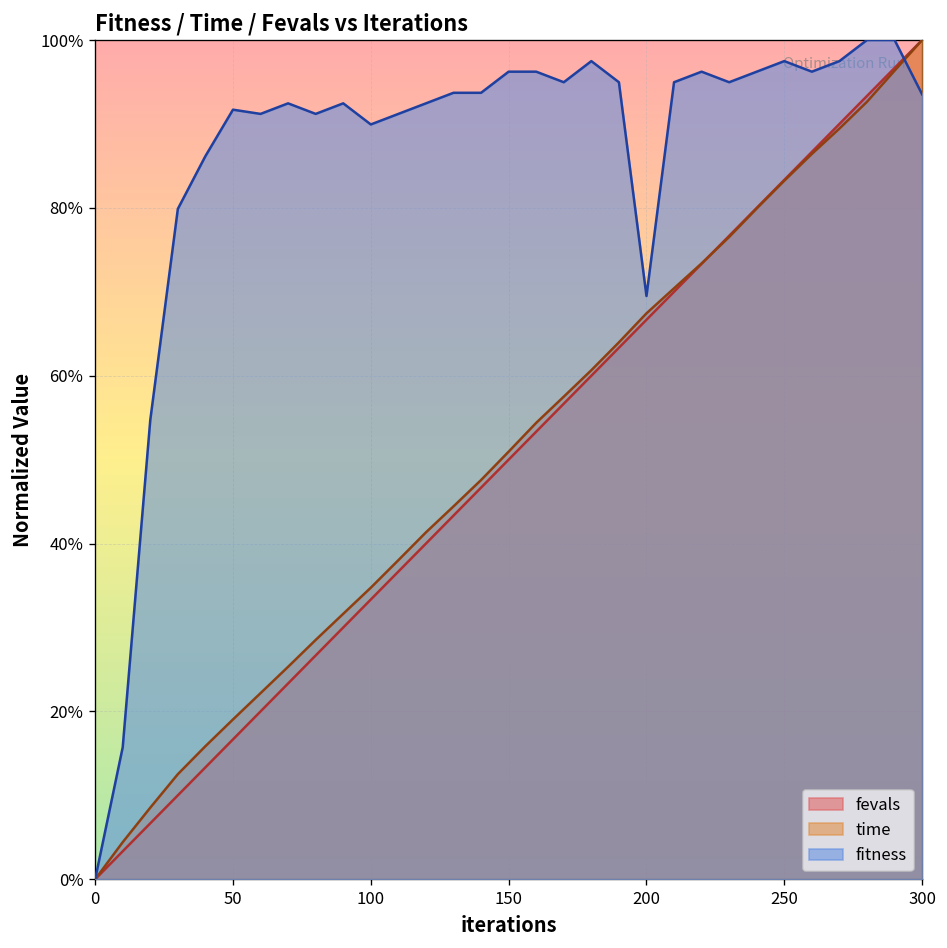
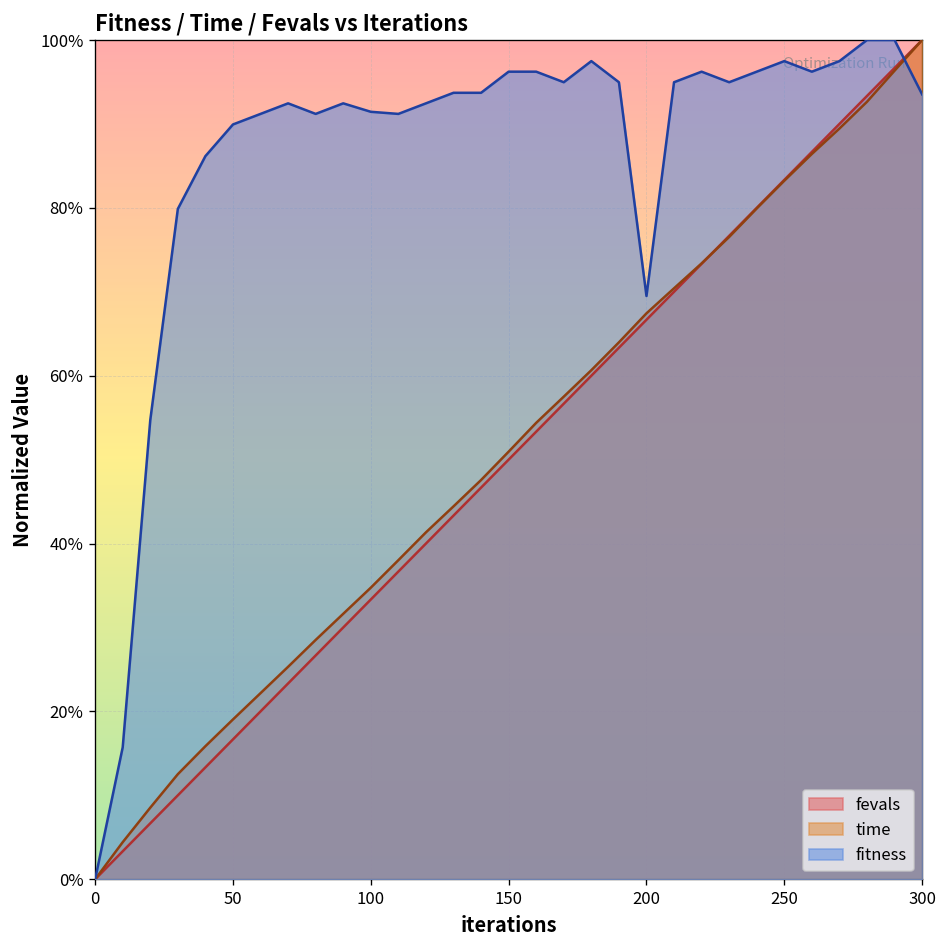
fitness, 50: 92% -> 90%
fitness, 100: 90% -> 91%
